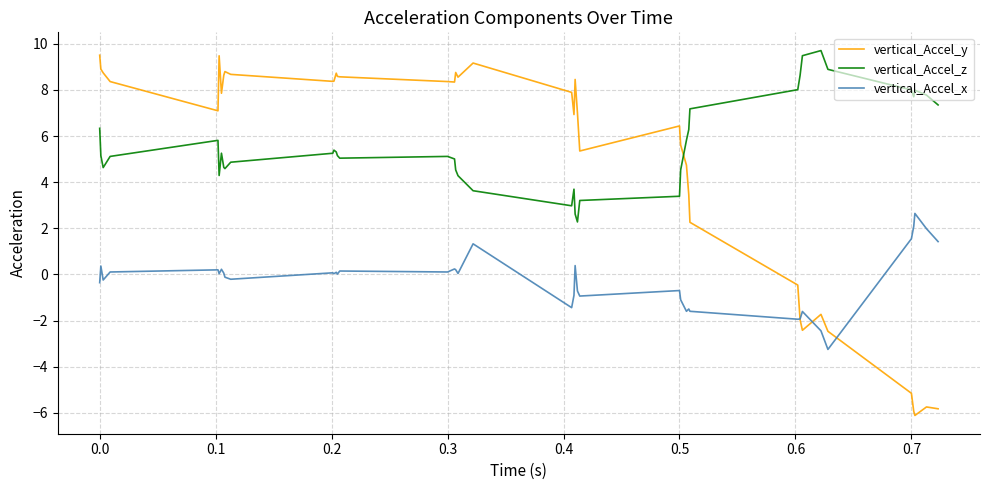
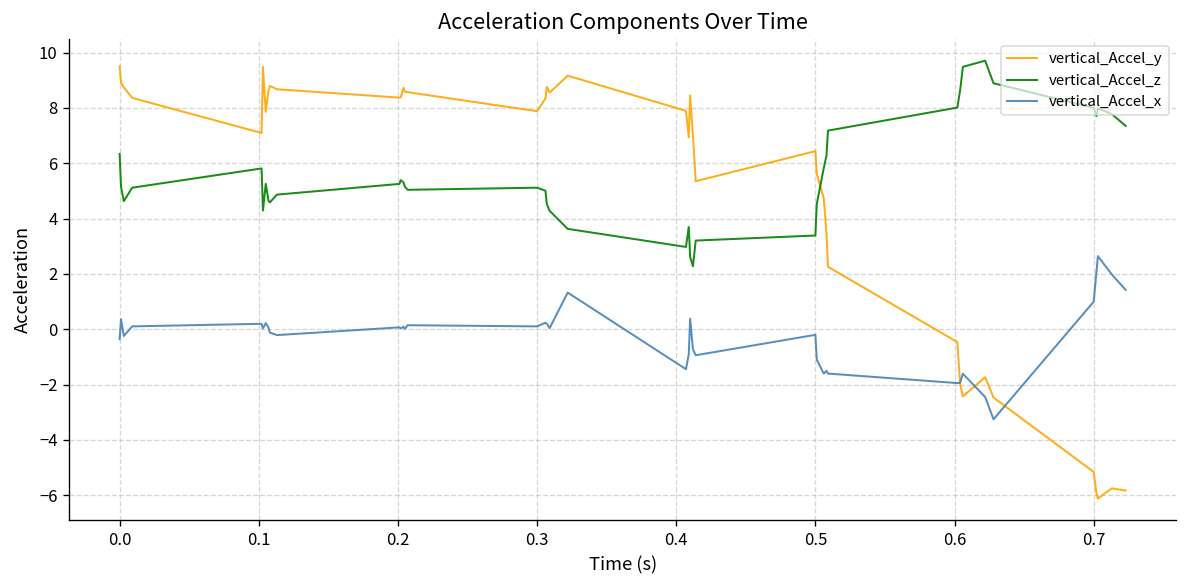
vertical_Accel_y, 0.3: 8.4 -> 7.9
vertical_Accel_x, 0.5: -0.7 -> -0.2
vertical_Accel_x, 0.7: 1.5 -> 1.0
